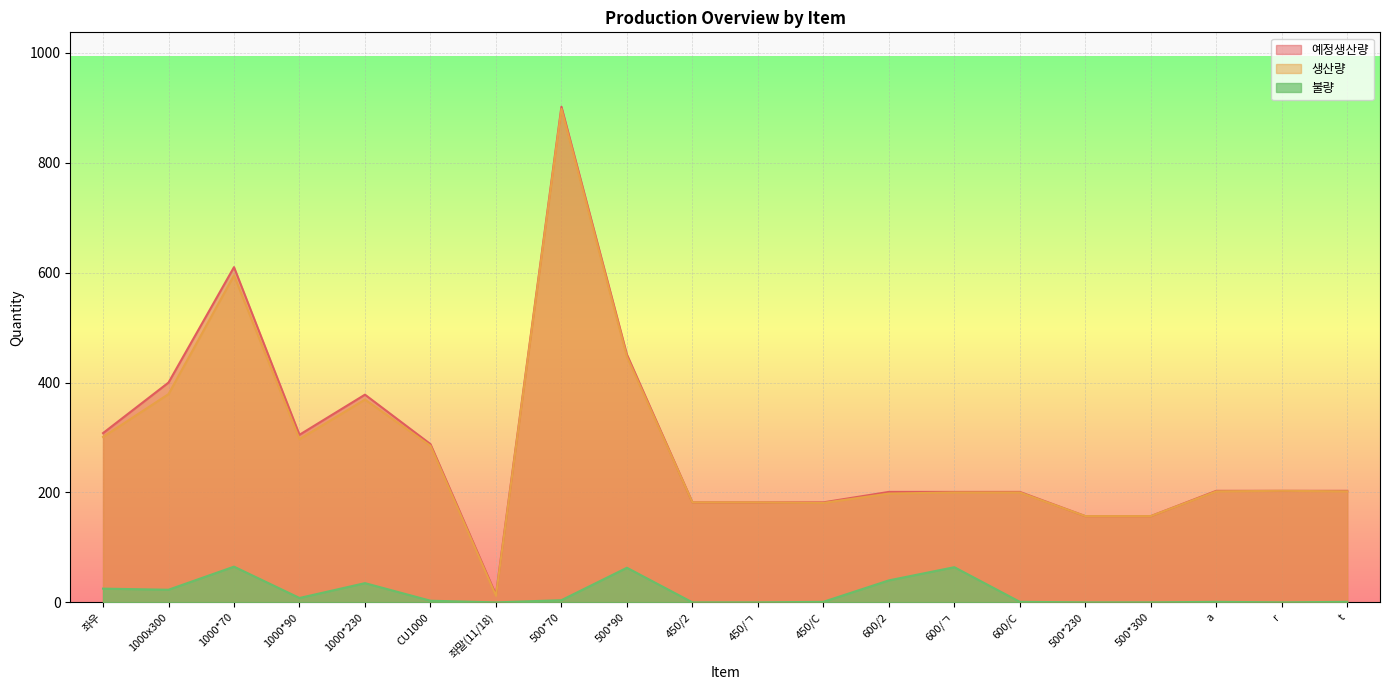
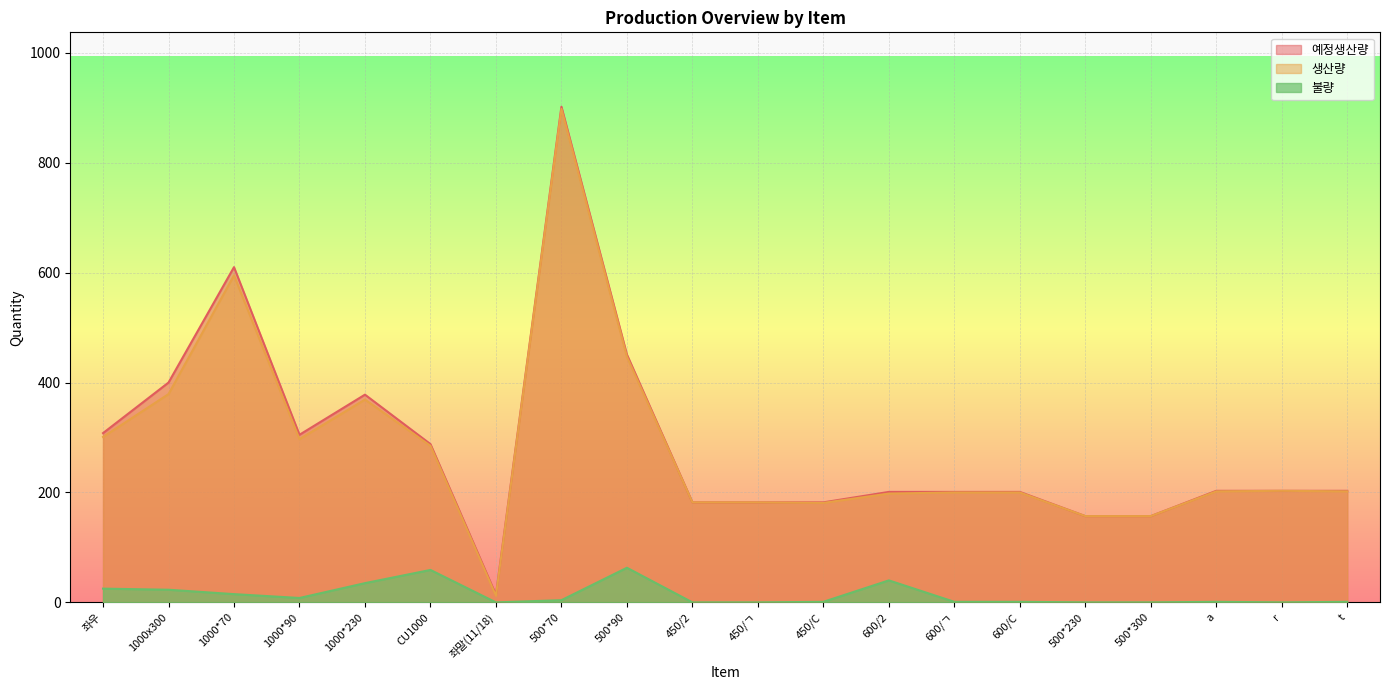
불량, 1000*70: 70 -> 20
불량, CU1000: 0 -> 60
불량, 600/ㄱ: 60 -> 0
